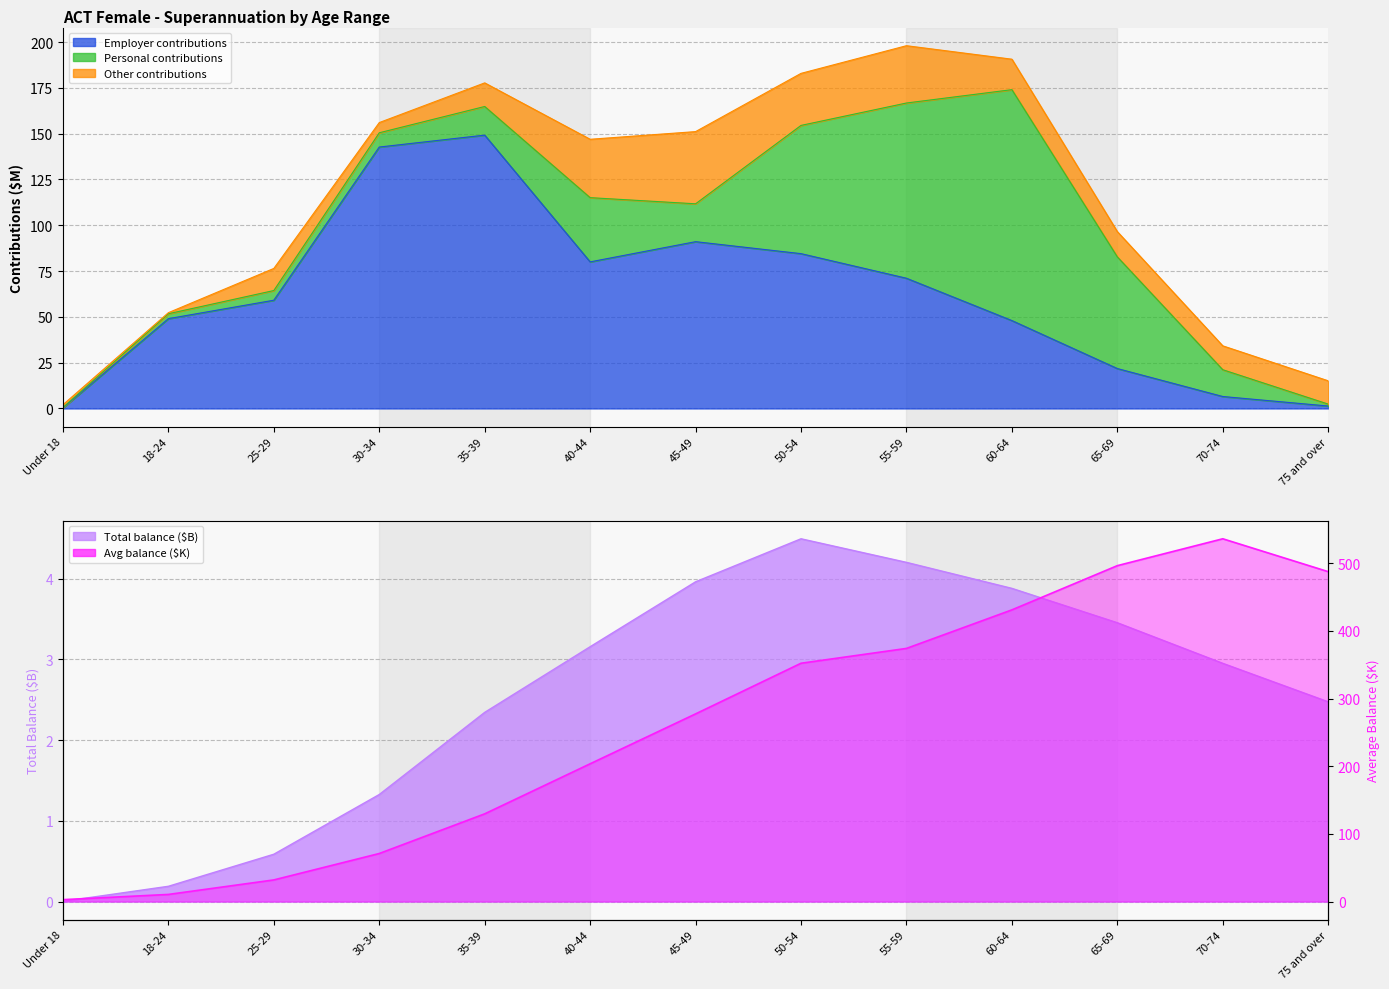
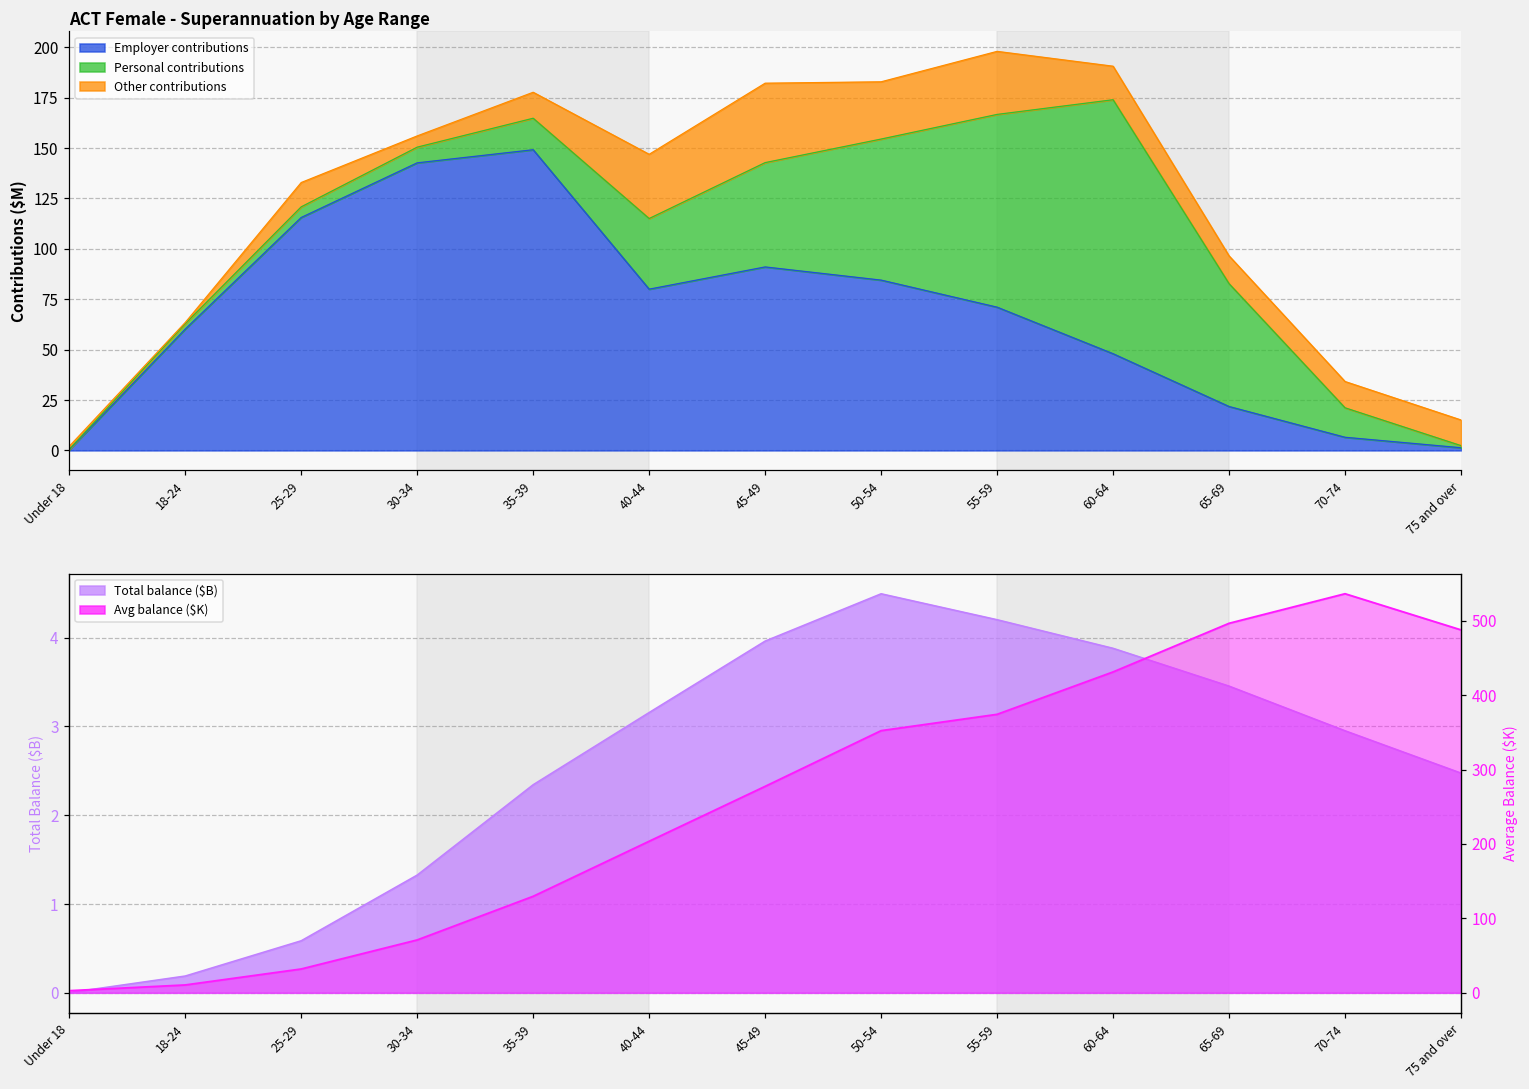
ACT Female - Superannuation by Age Range, Employer contributions, 18-24: 49 -> 60
ACT Female - Superannuation by Age Range, Employer contributions, 25-29: 59 -> 116
ACT Female - Superannuation by Age Range, Personal contributions, 45-49: 21 -> 52
